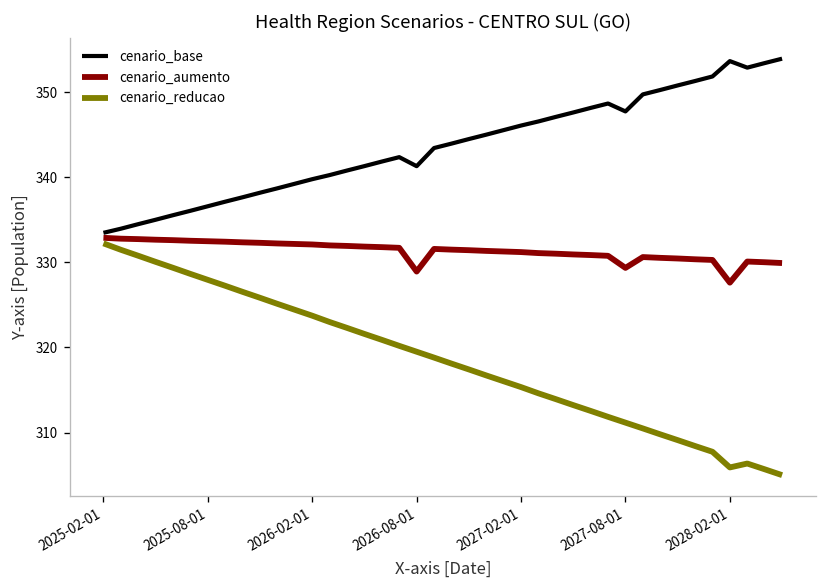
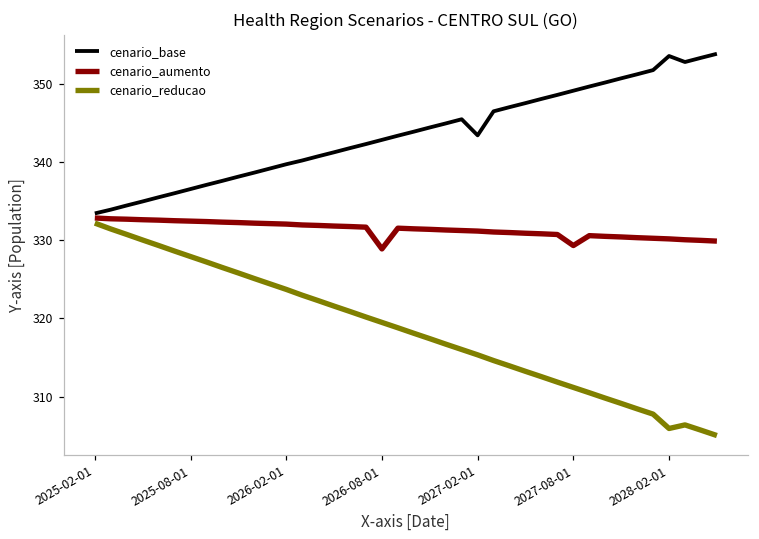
cenario_base, 2026-08-01: 341 -> 343
cenario_base, 2027-02-01: 346 -> 343
cenario_base, 2027-08-01: 348 -> 349
cenario_aumento, 2028-02-01: 328 -> 330
